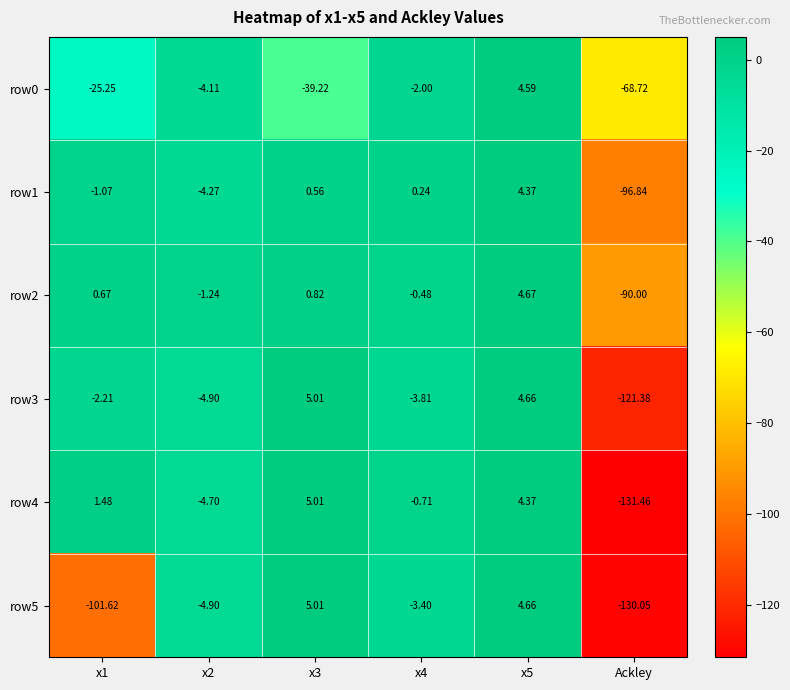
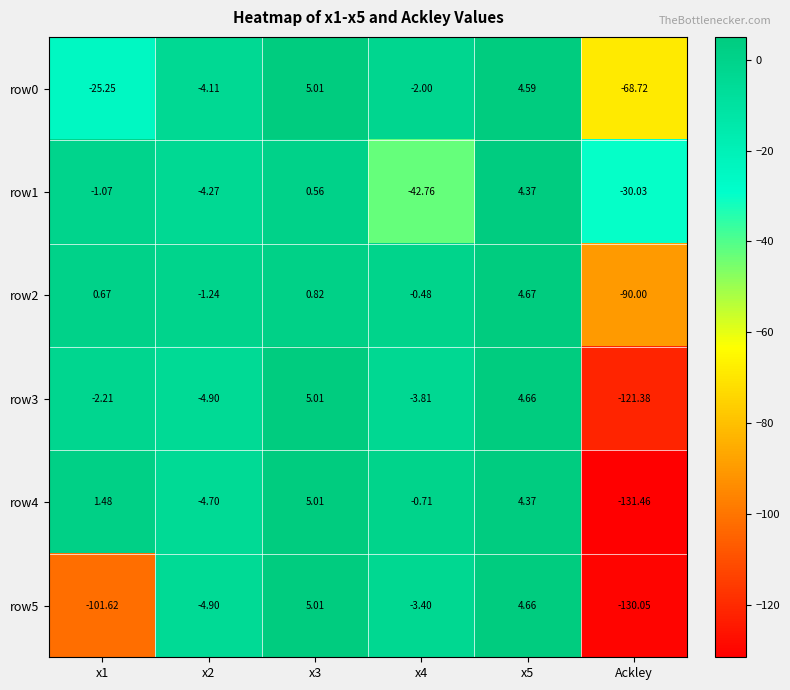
row0, x3: -39.22 -> 5.01
row1, x4: 0.24 -> -42.76
row1, Ackley: -96.84 -> -30.03
